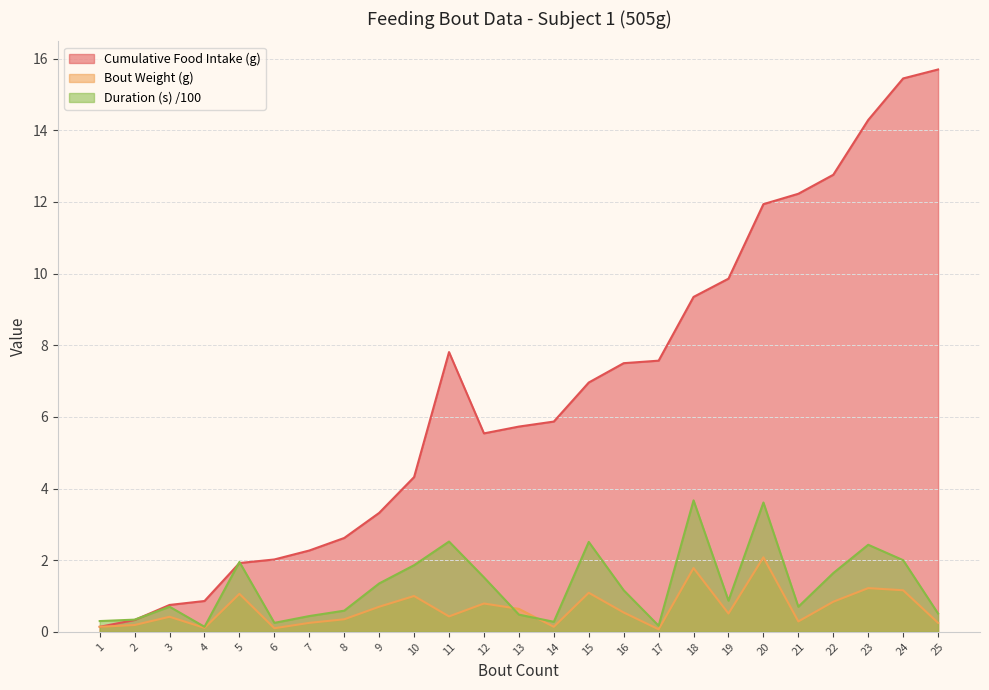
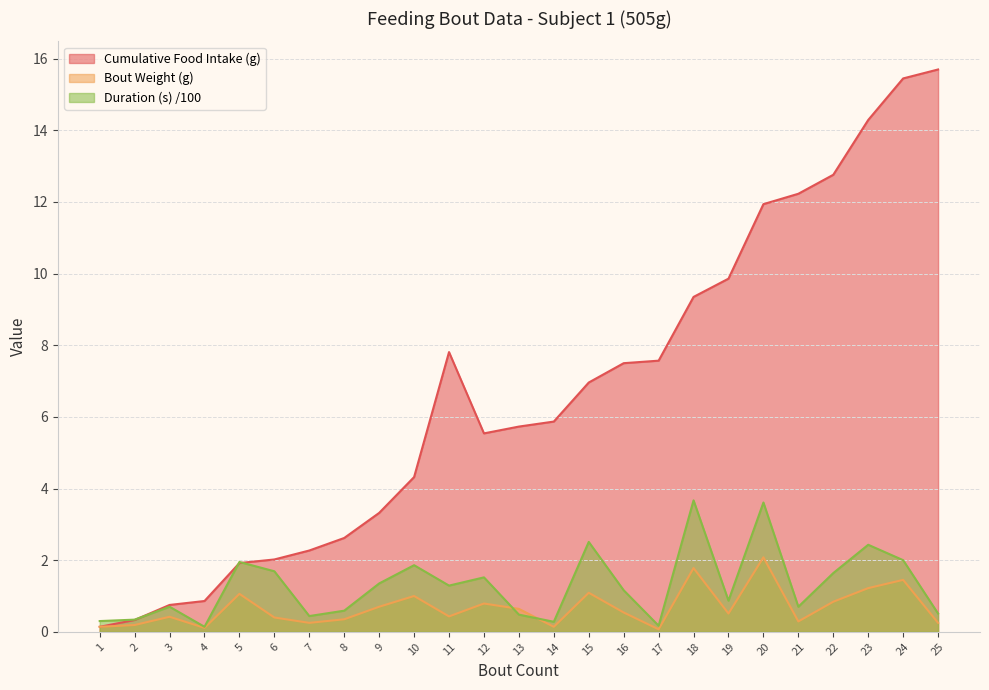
Bout Weight (g), 6: 0.1 -> 0.4
Duration (s) /100, 6: 0.3 -> 1.7
Duration (s) /100, 11: 2.5 -> 1.3
Bout Weight (g), 24: 1.2 -> 1.5
